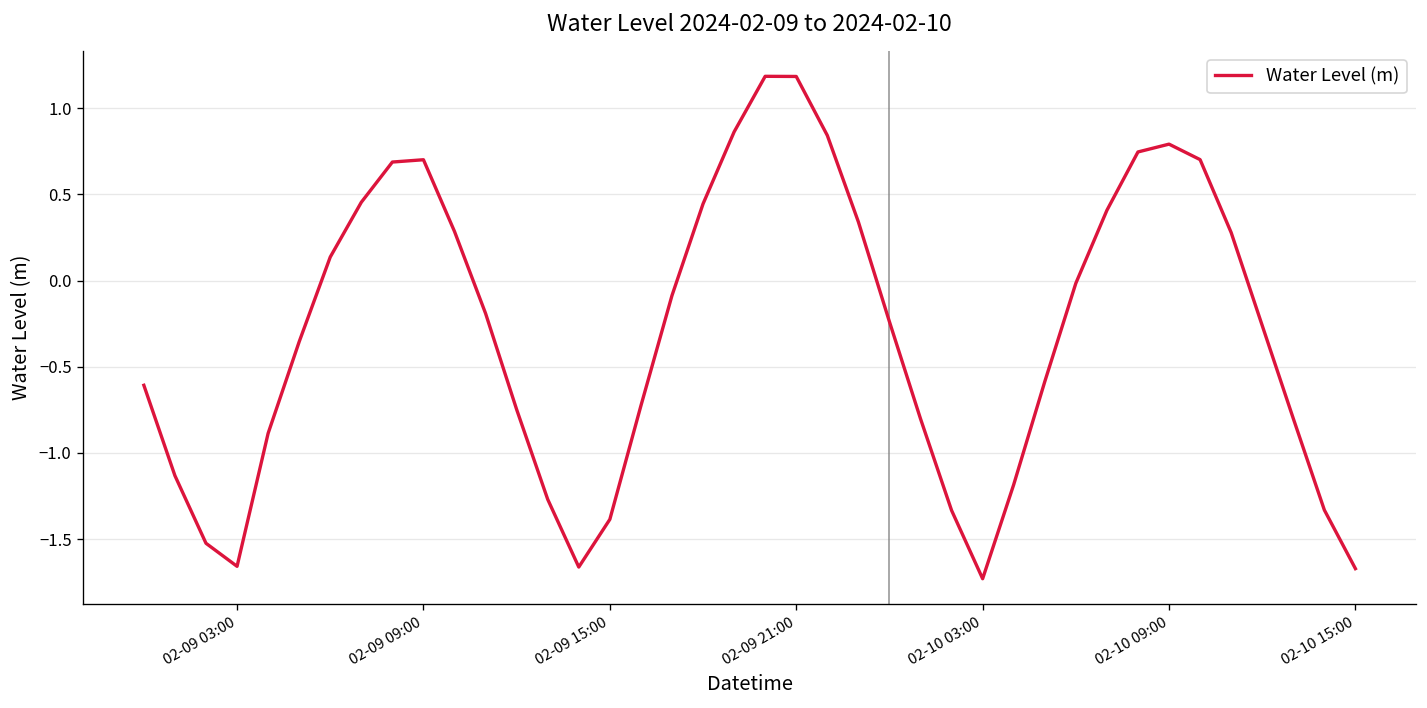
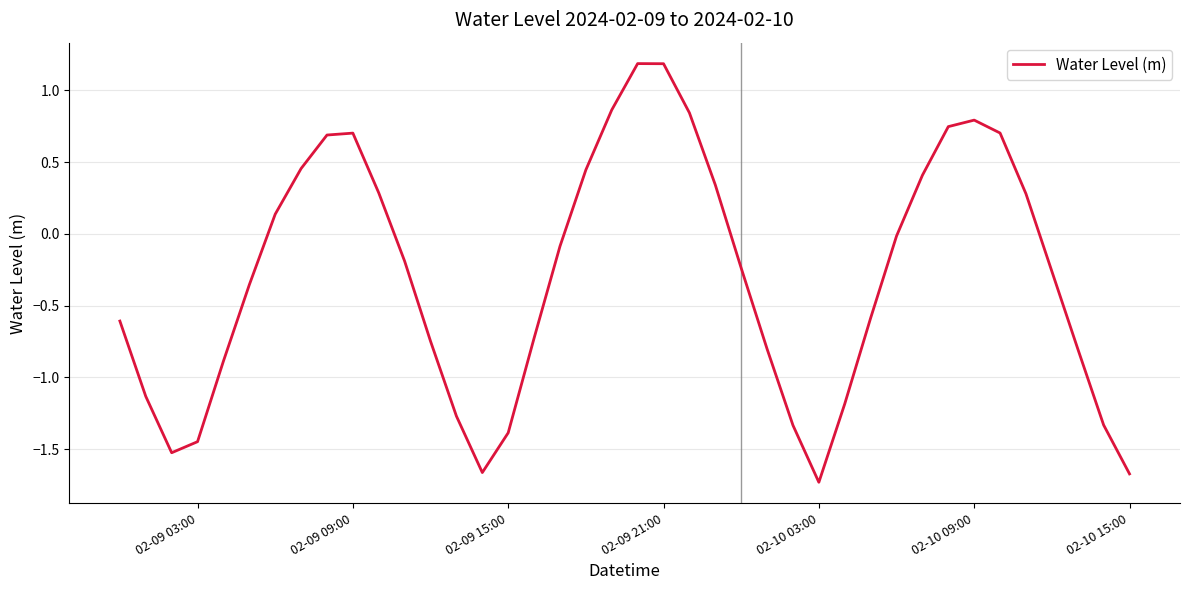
02-09 03:00: -1.66 -> -1.45
